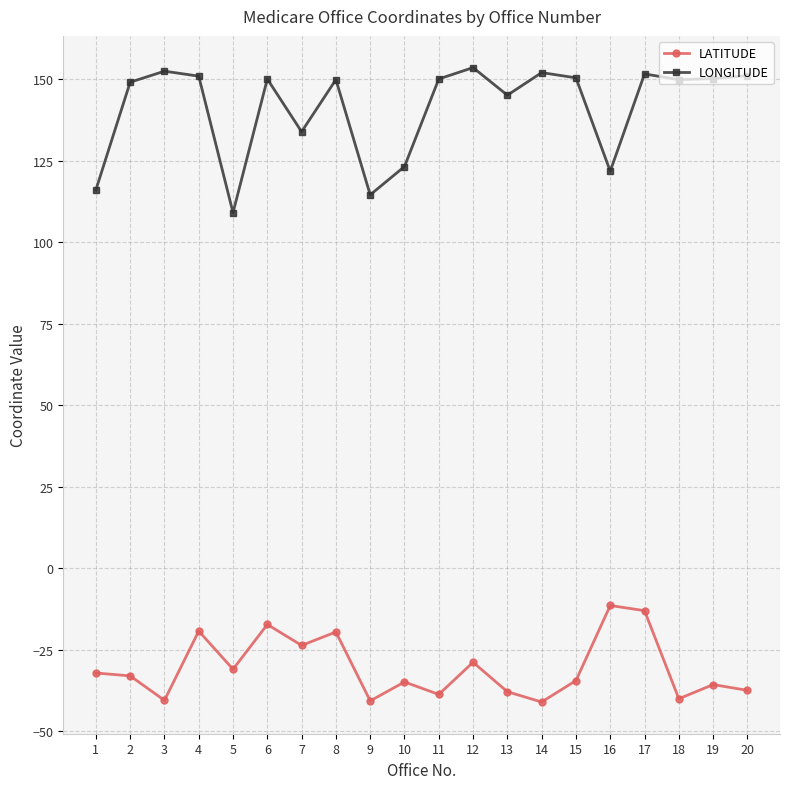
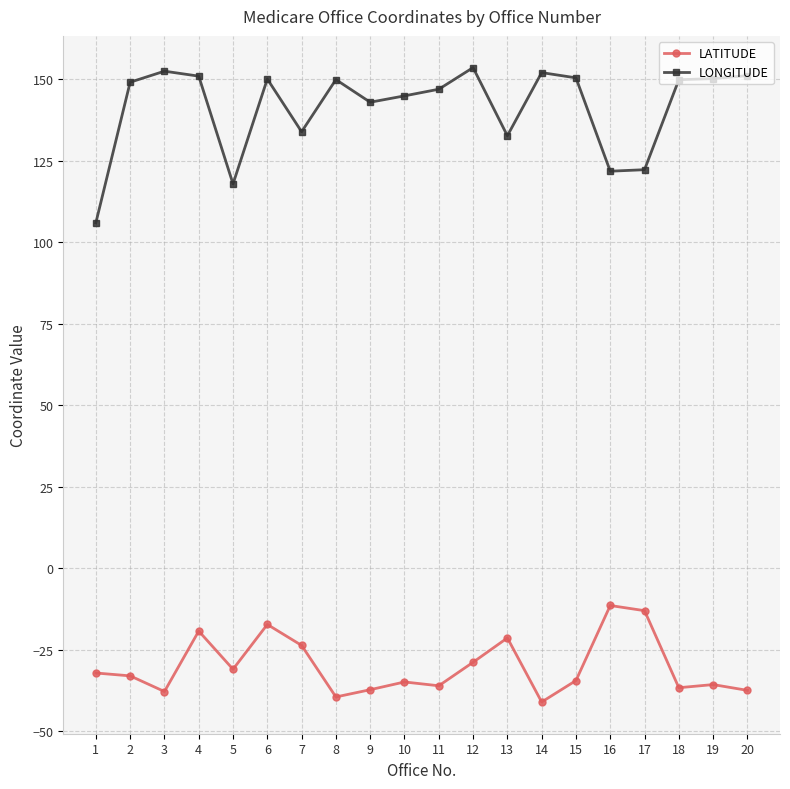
LONGITUDE, 1: 116 -> 106
LATITUDE, 3: -41 -> -38
LONGITUDE, 5: 109 -> 118
LATITUDE, 8: -20 -> -40
LATITUDE, 9: -41 -> -37
LONGITUDE, 9: 115 -> 143
LONGITUDE, 10: 123 -> 145
LATITUDE, 11: -39 -> -36
LONGITUDE, 11: 150 -> 147
LATITUDE, 13: -38 -> -21
LONGITUDE, 13: 145 -> 133
LONGITUDE, 17: 152 -> 122
LATITUDE, 18: -40 -> -37
